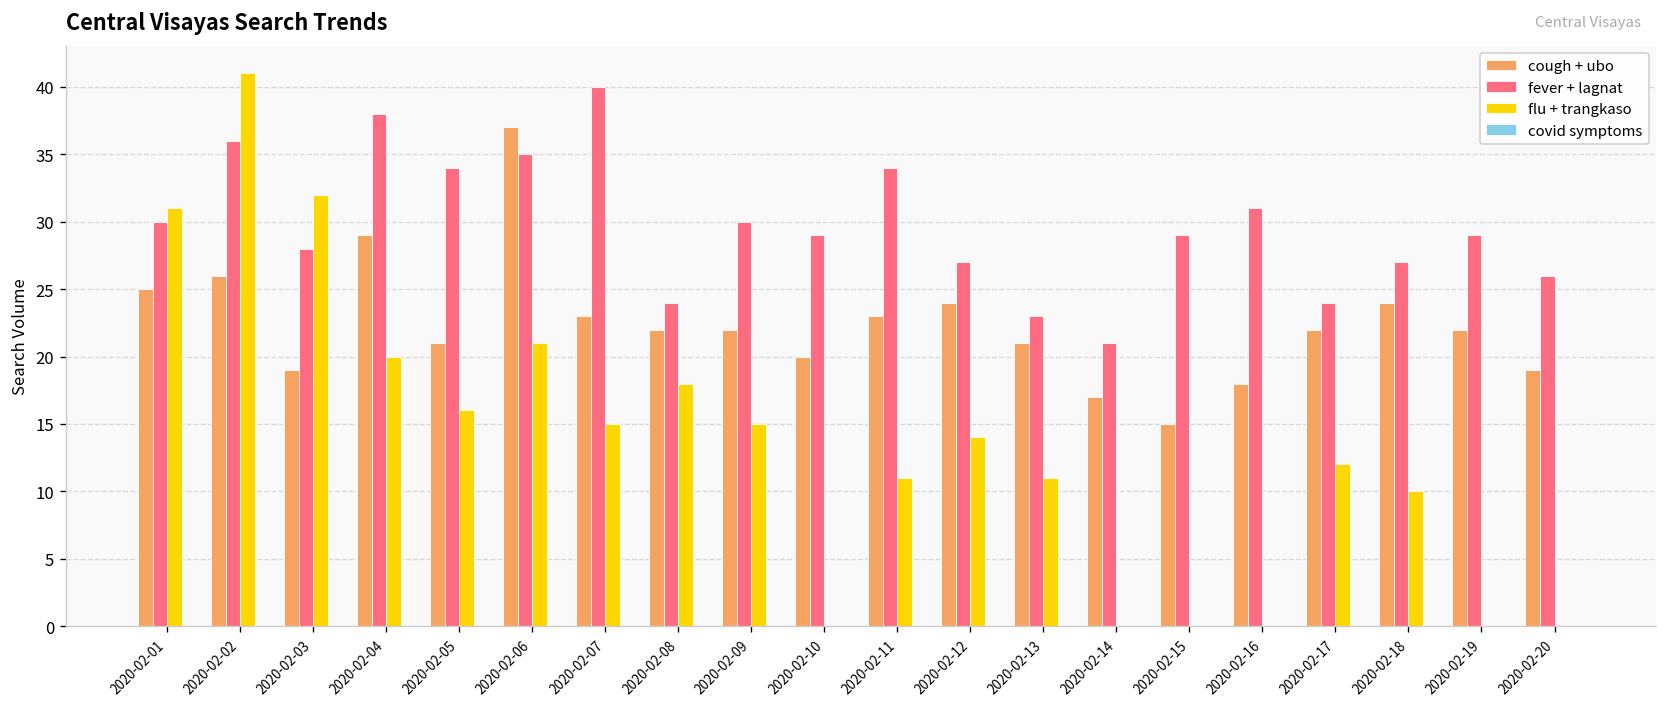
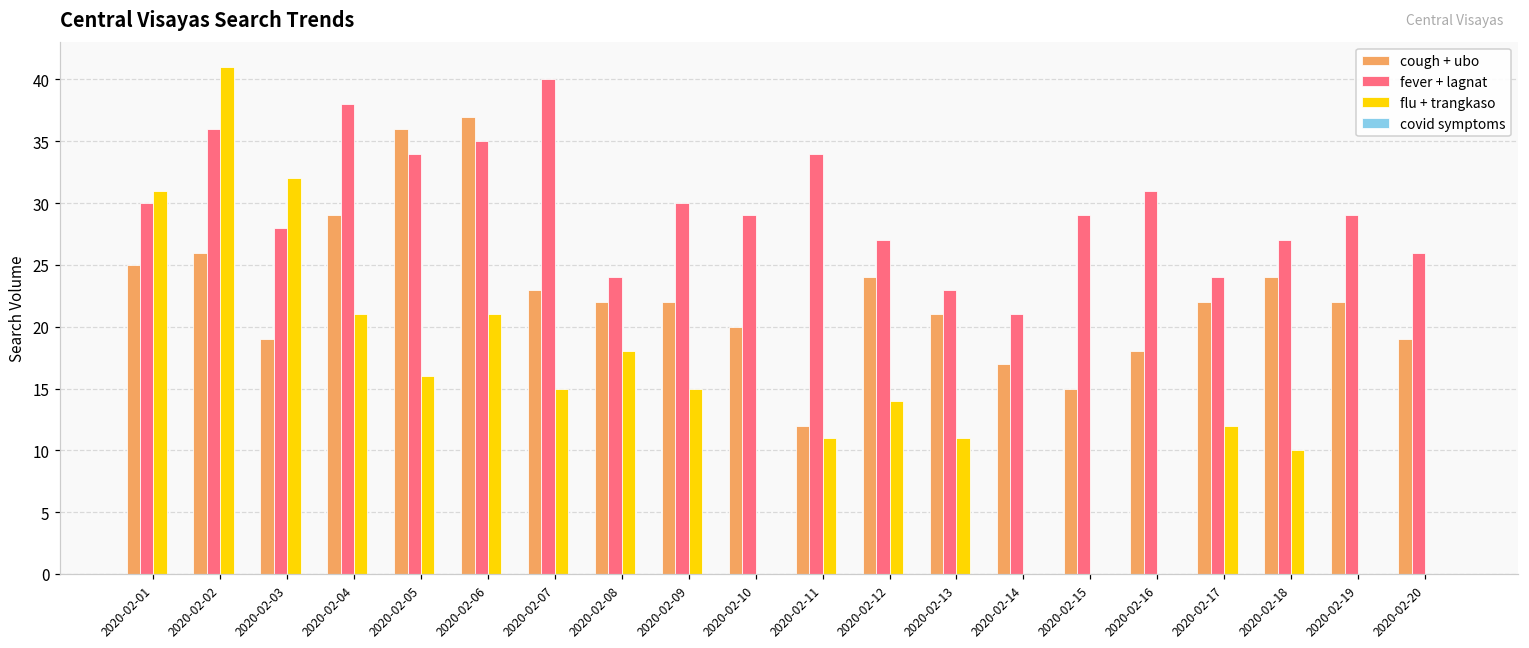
flu + trangkaso, 2020-02-04: 20 -> 21
cough + ubo, 2020-02-05: 21 -> 36
cough + ubo, 2020-02-11: 23 -> 12
